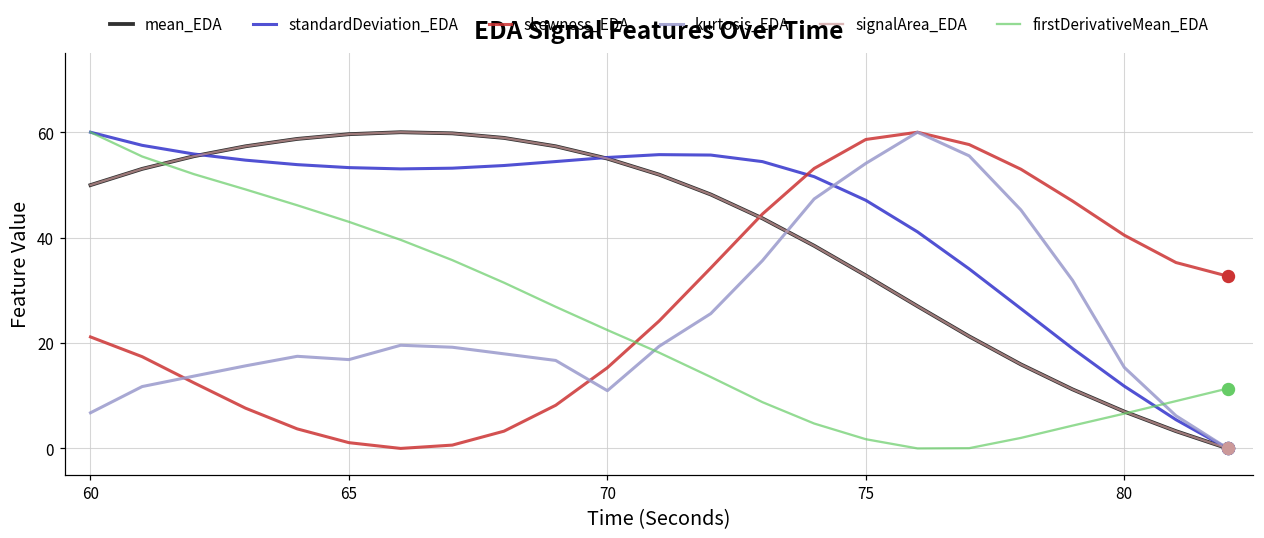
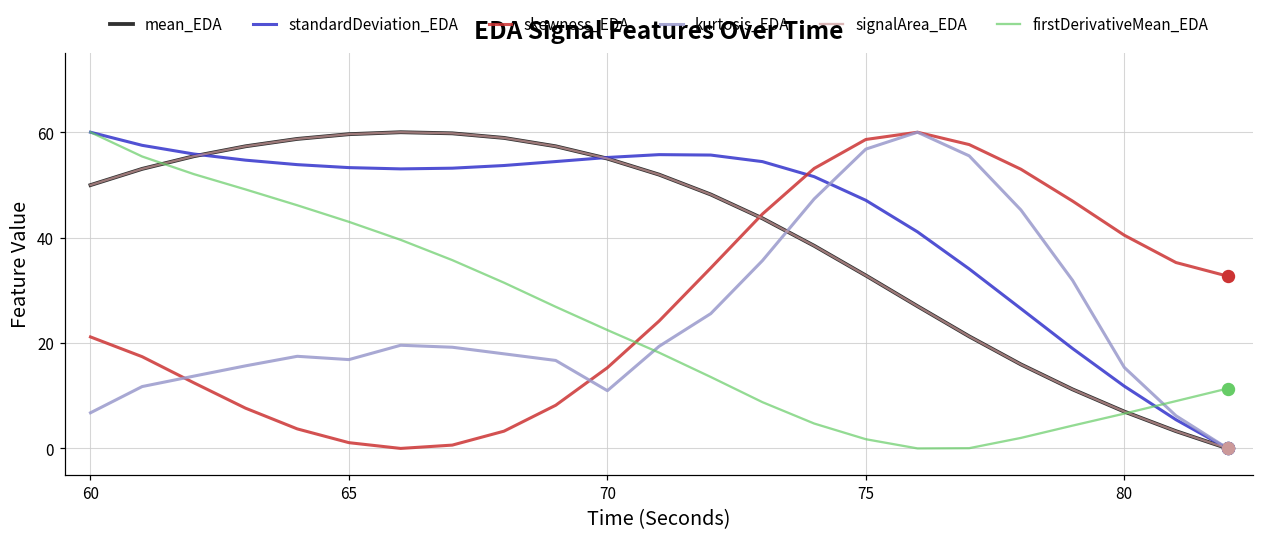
kurtosis_EDA, 75: 54 -> 57
